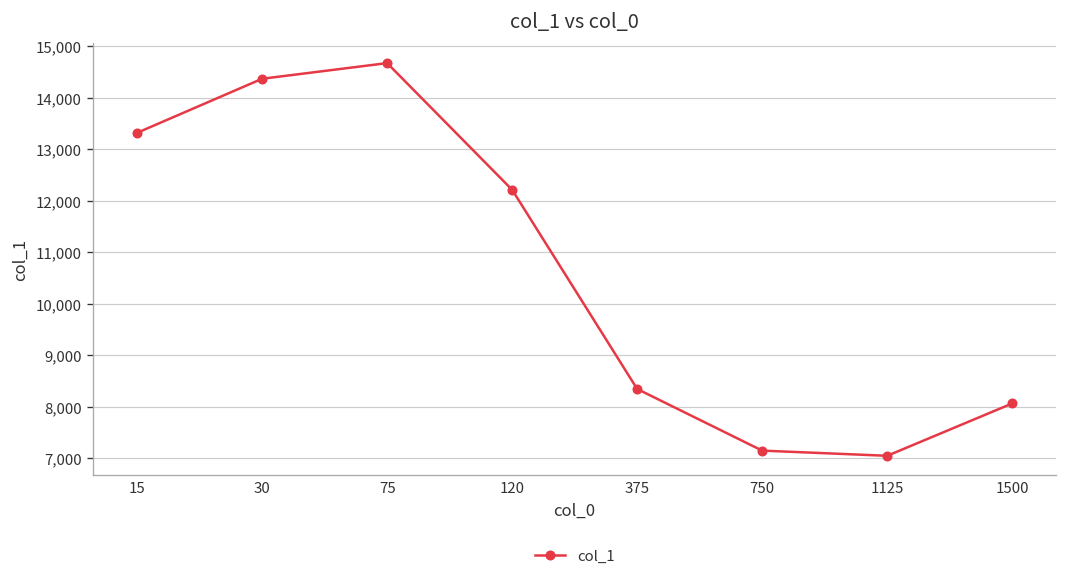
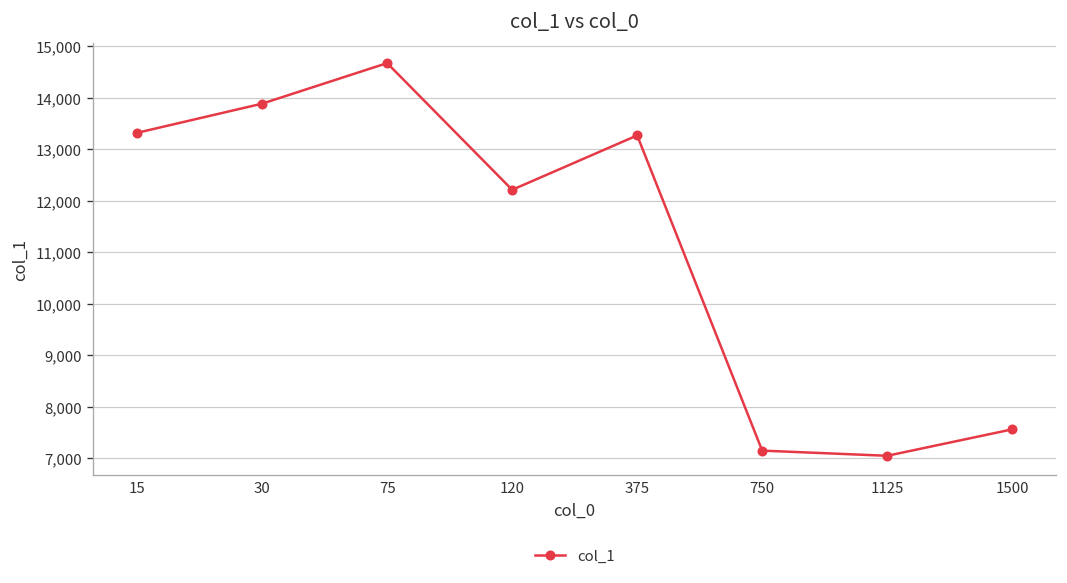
30: 14,400 -> 13,900
375: 8,300 -> 13,300
1500: 8,100 -> 7,600
